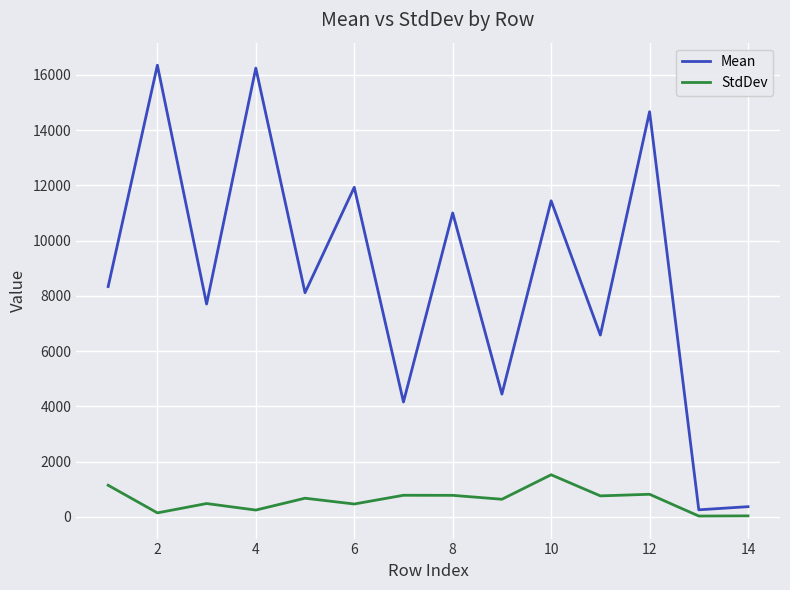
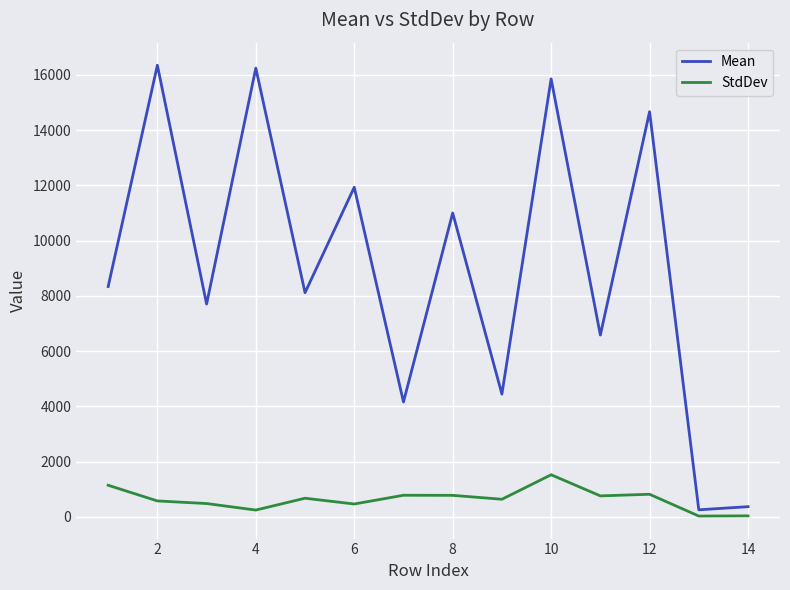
StdDev, 2: 100 -> 600
Mean, 10: 11400 -> 15900
